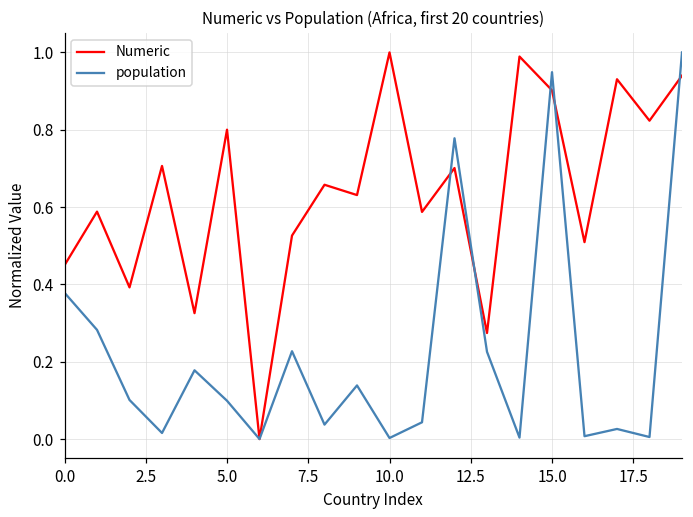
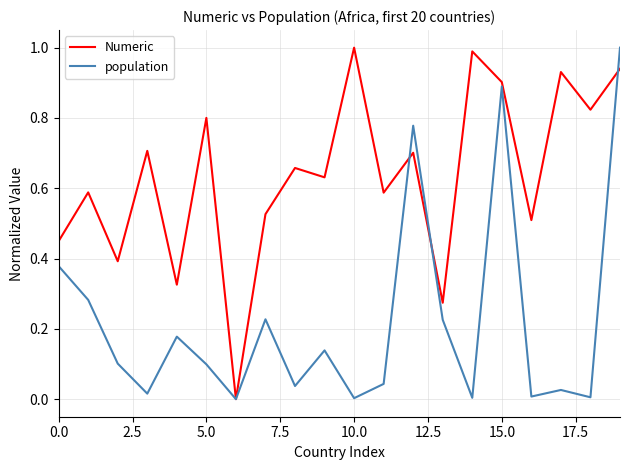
population, 15.0: 0.95 -> 0.89
